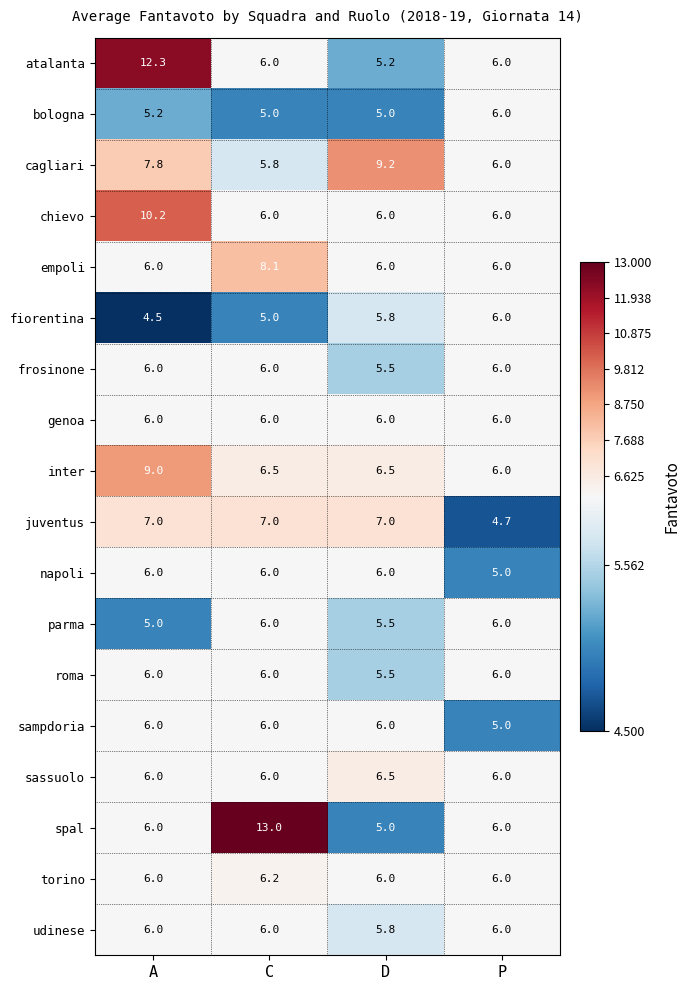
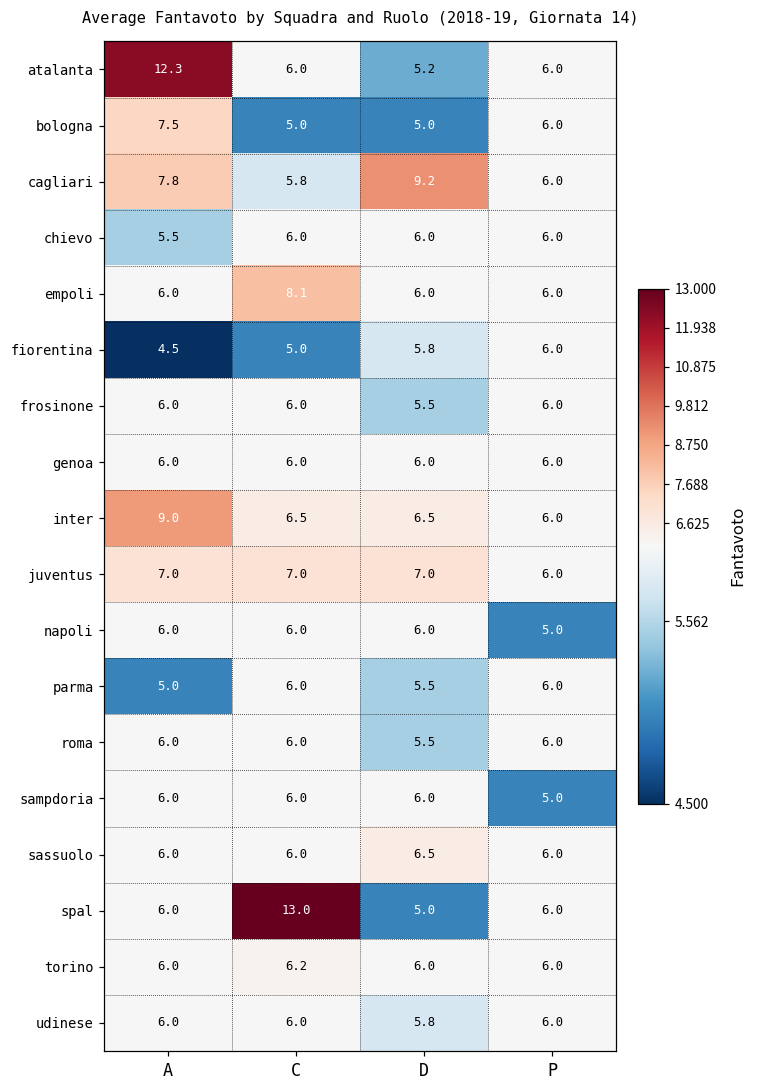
bologna, A: 5.2 -> 7.5
chievo, A: 10.2 -> 5.5
juventus, P: 4.7 -> 6.0
